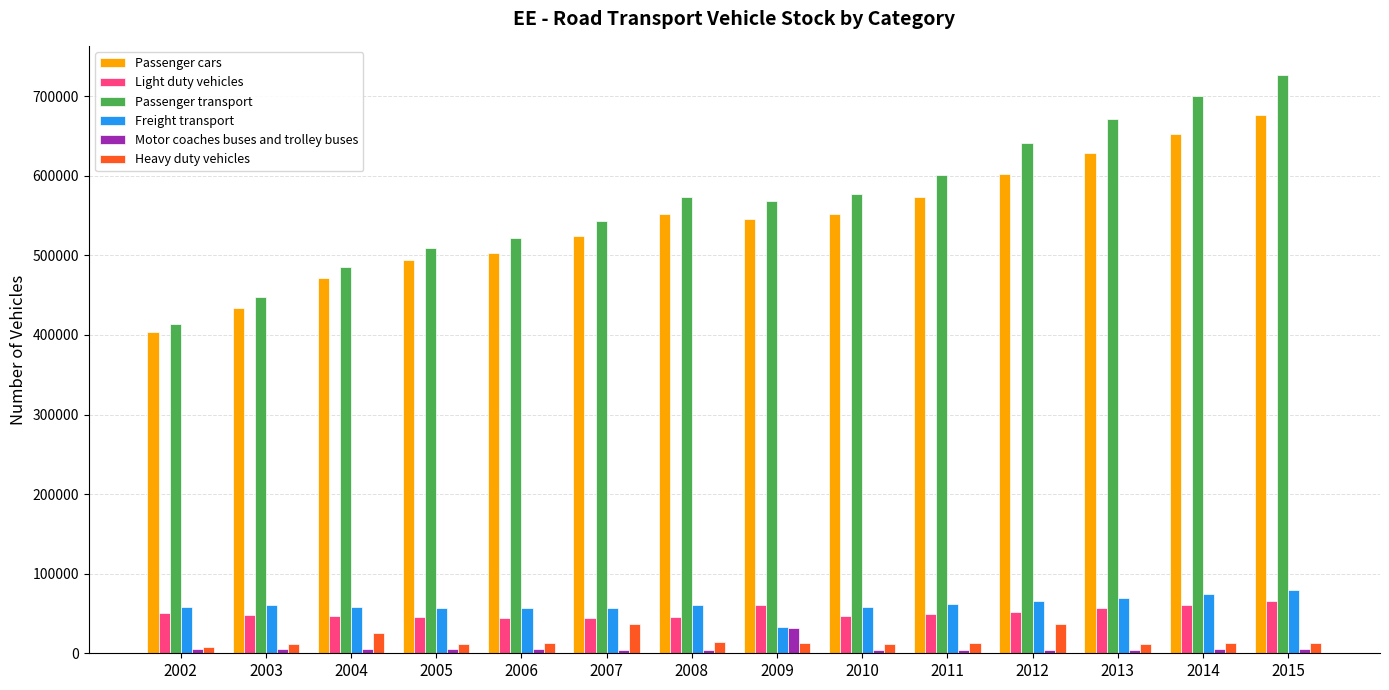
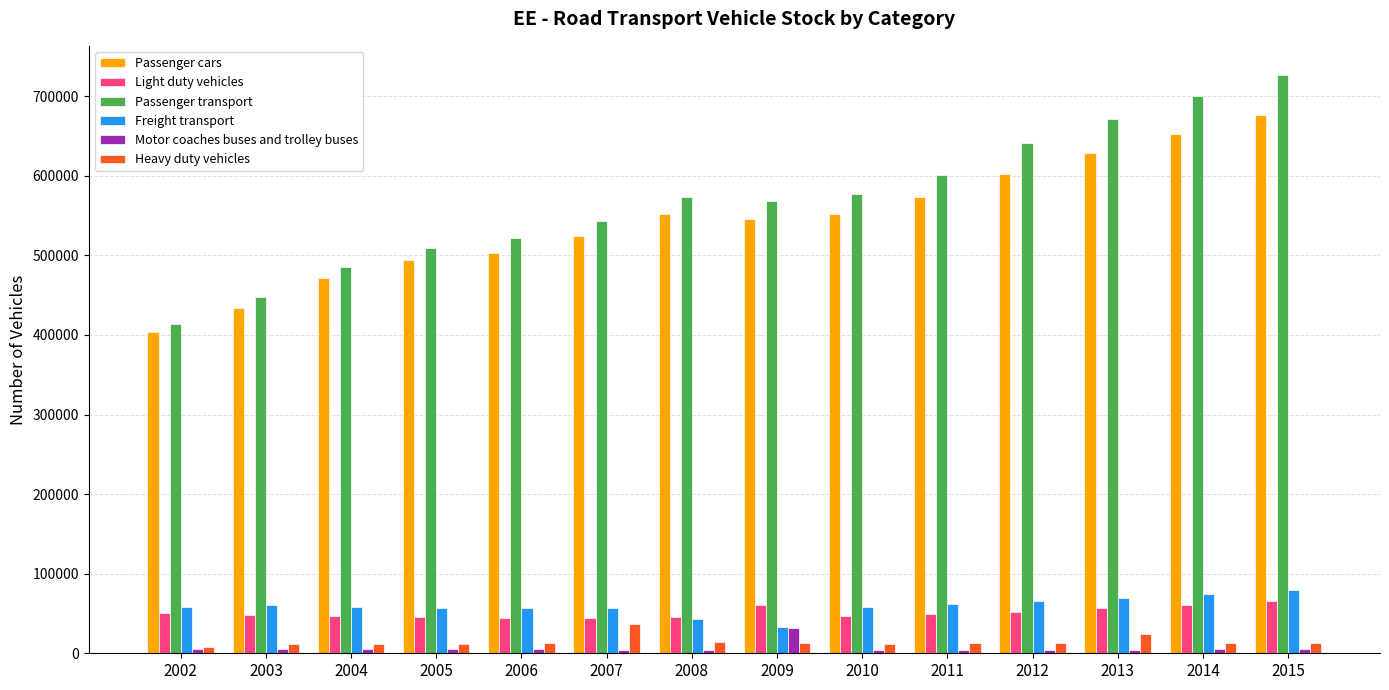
Heavy duty vehicles, 2004: 30000 -> 10000
Freight transport, 2008: 60000 -> 40000
Heavy duty vehicles, 2012: 40000 -> 10000
Heavy duty vehicles, 2013: 10000 -> 20000
